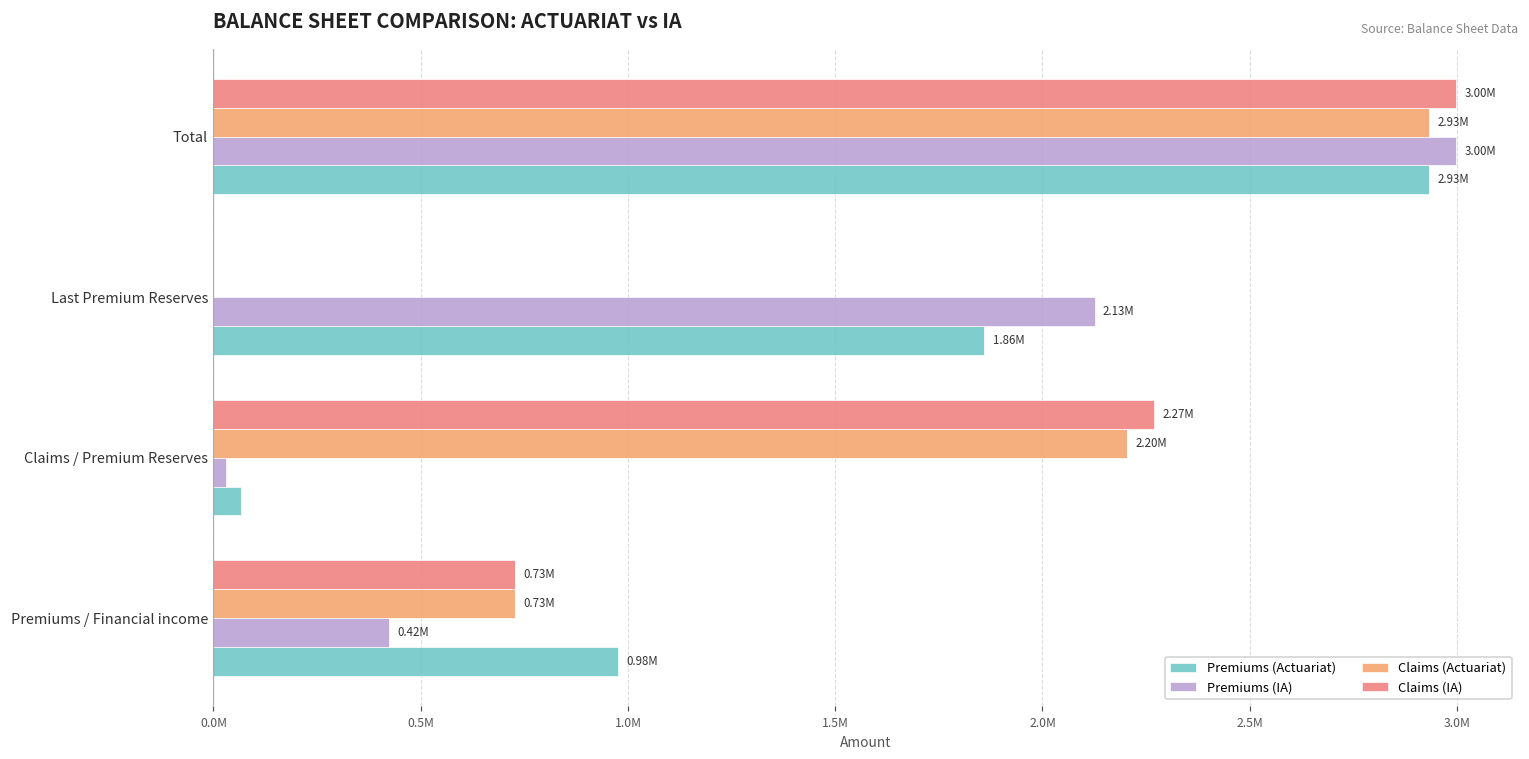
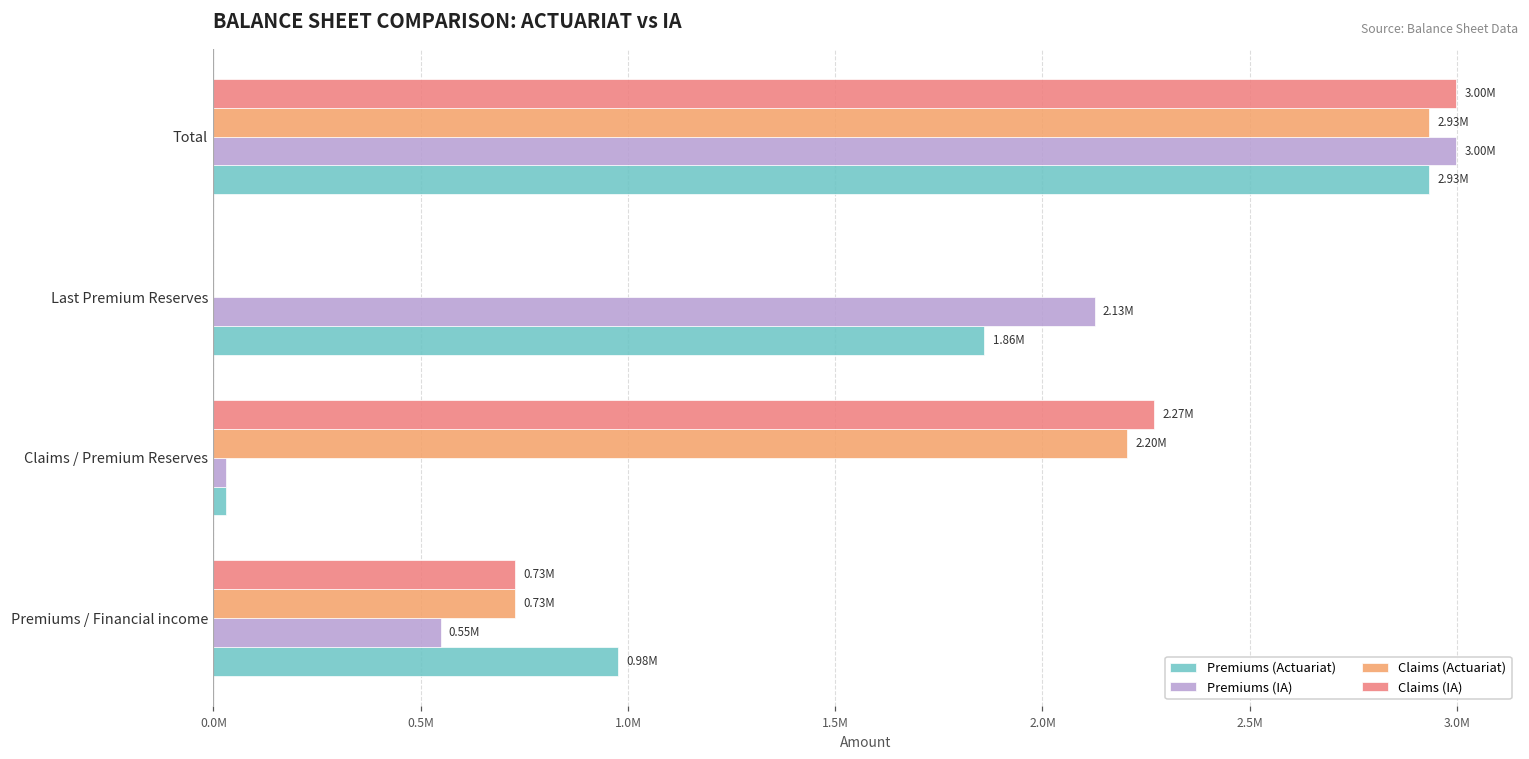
Premiums (Actuariat), Claims / Premium Reserves: 70000 -> 30000
Premiums (IA), Premiums / Financial income: 0.42M -> 0.55M
